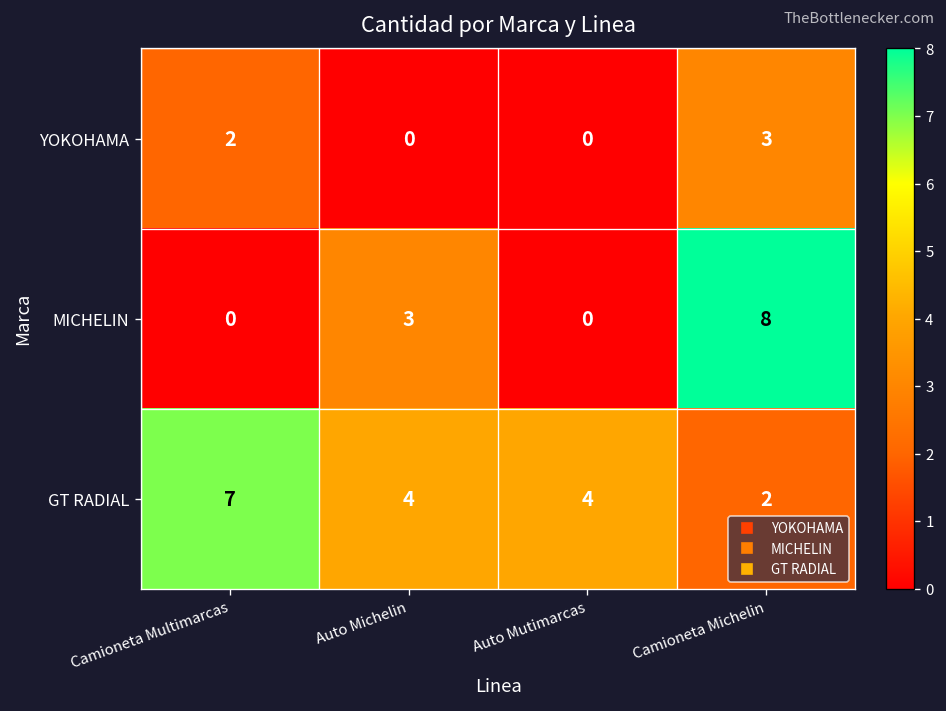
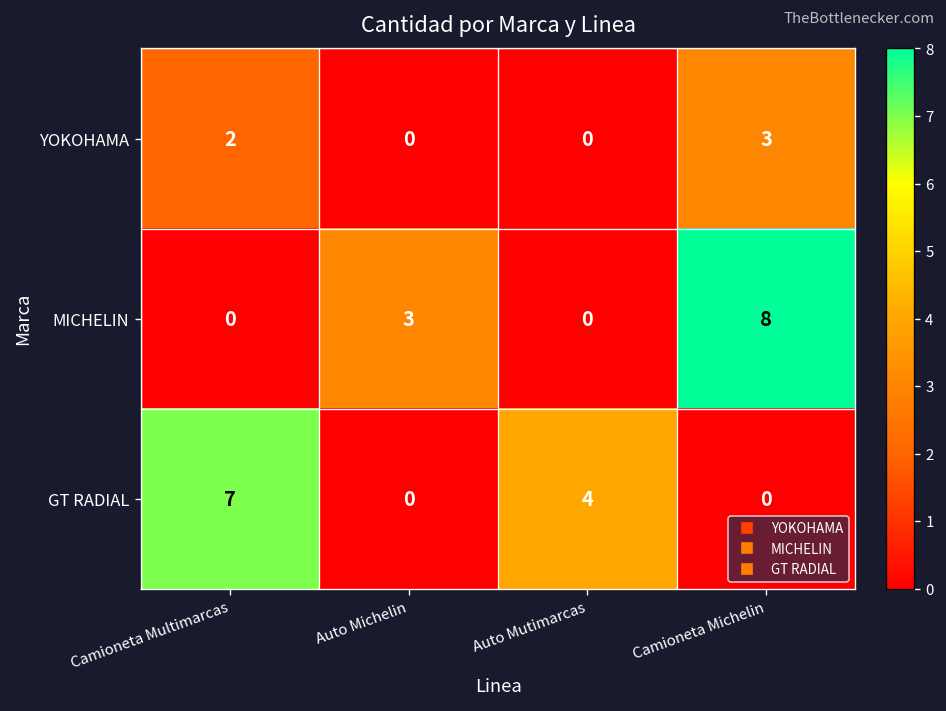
GT RADIAL, Auto Michelin: 4 -> 0
GT RADIAL, Camioneta Michelin: 2 -> 0
